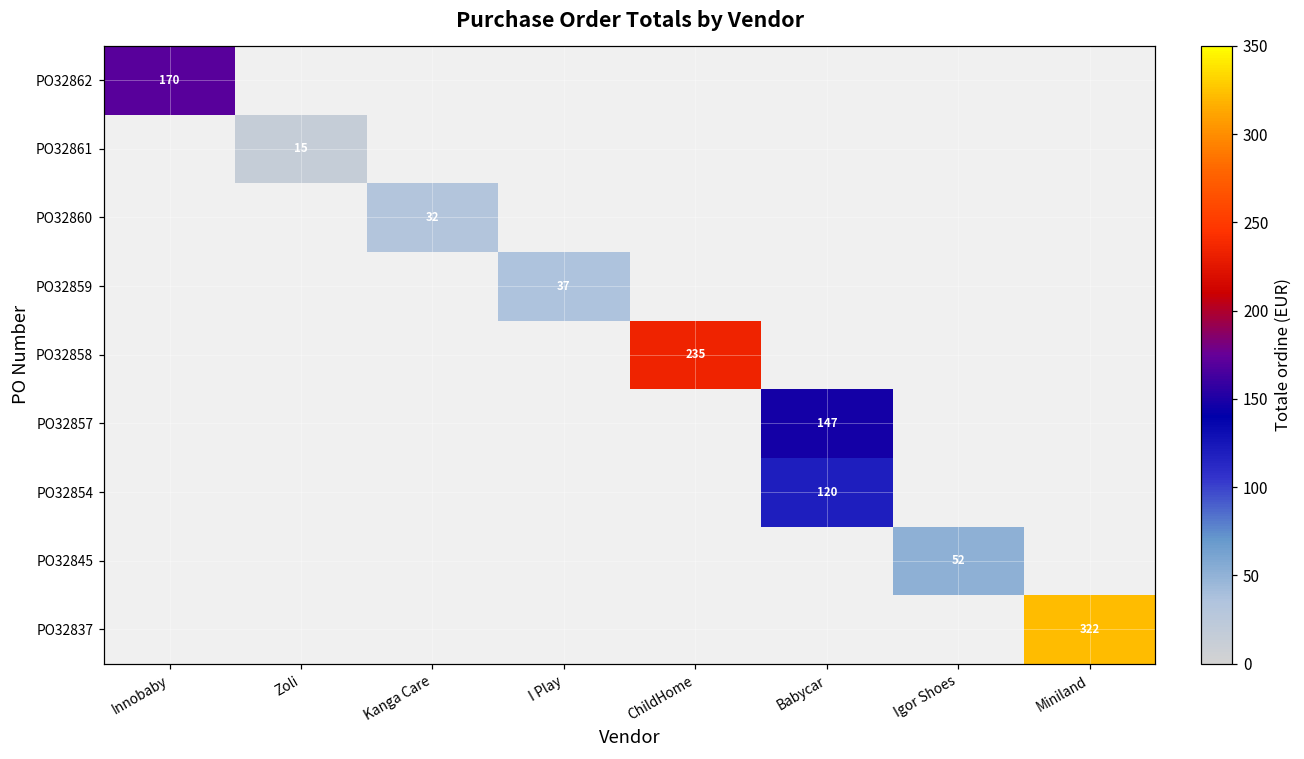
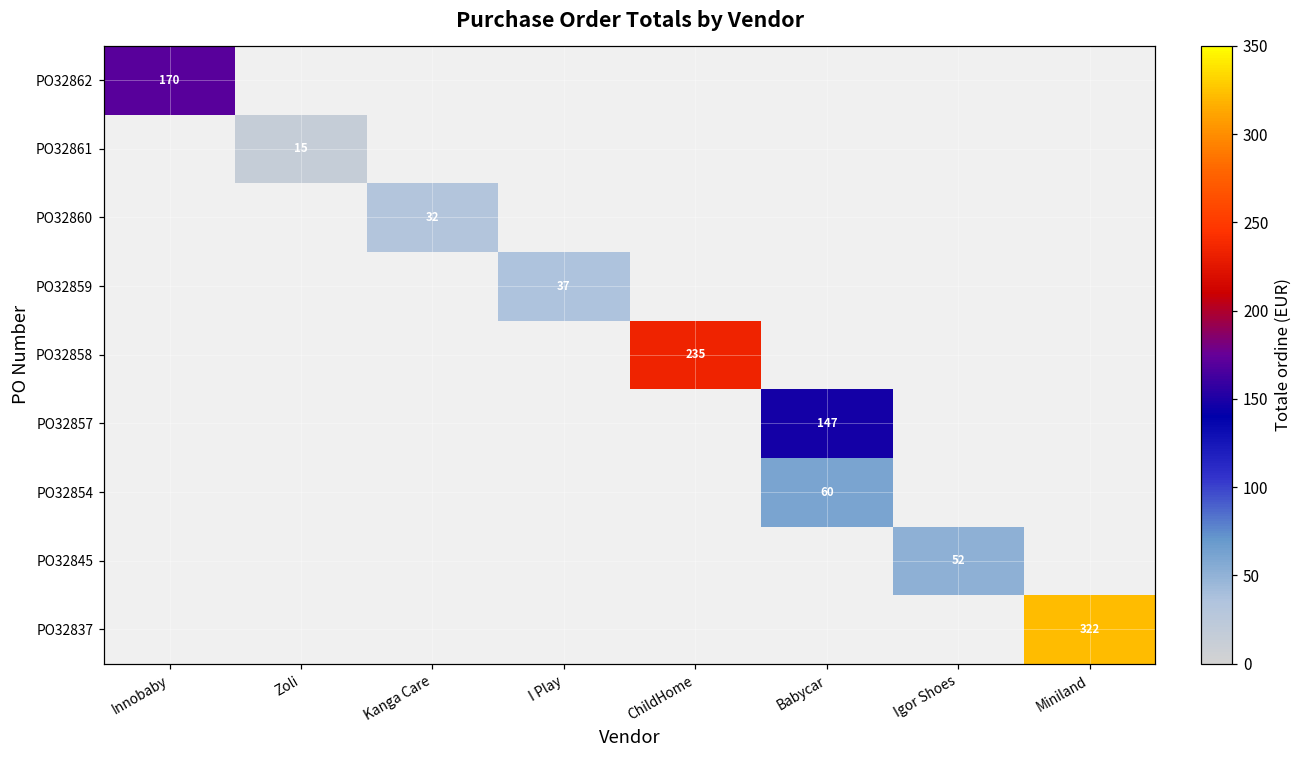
PO32854, Babycar: 120 -> 60
